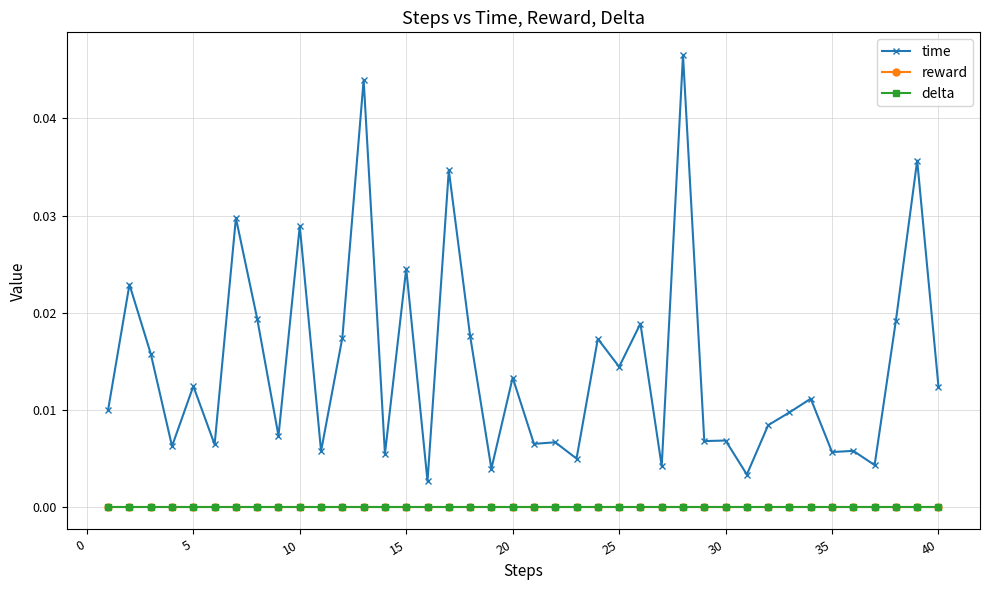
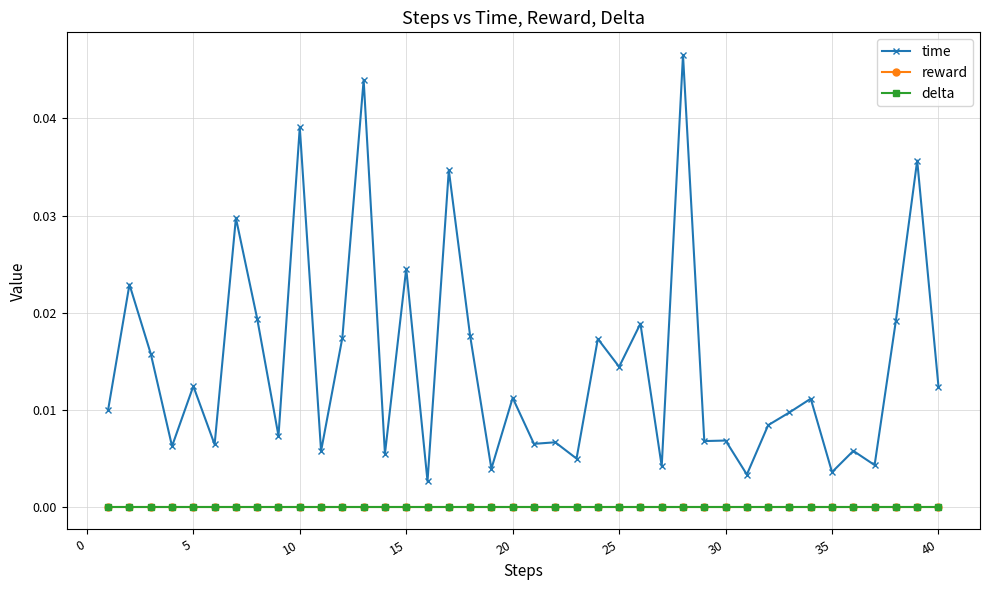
time, 10: 0.029 -> 0.039
time, 20: 0.013 -> 0.011
time, 35: 0.006 -> 0.004
